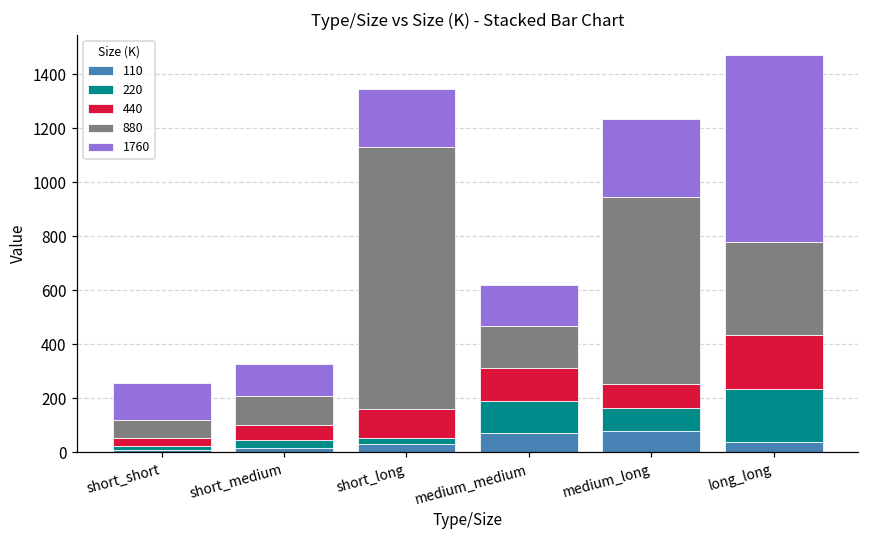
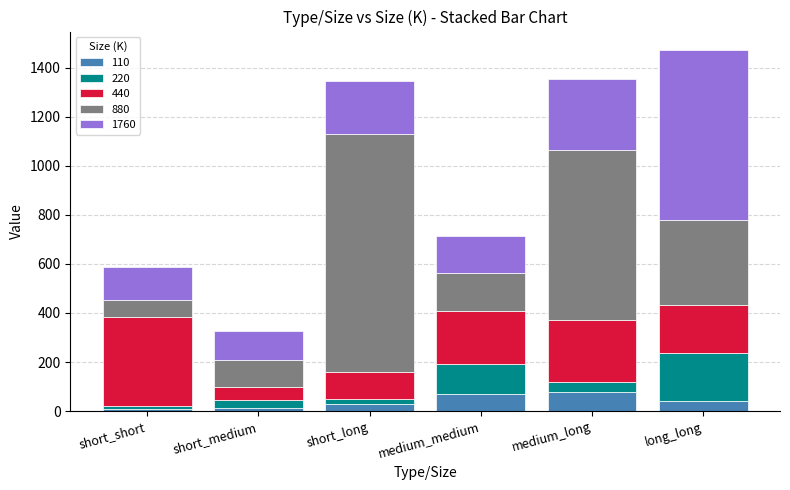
440, short_short: 30 -> 360
440, medium_medium: 120 -> 220
220, medium_long: 90 -> 40
440, medium_long: 90 -> 250
